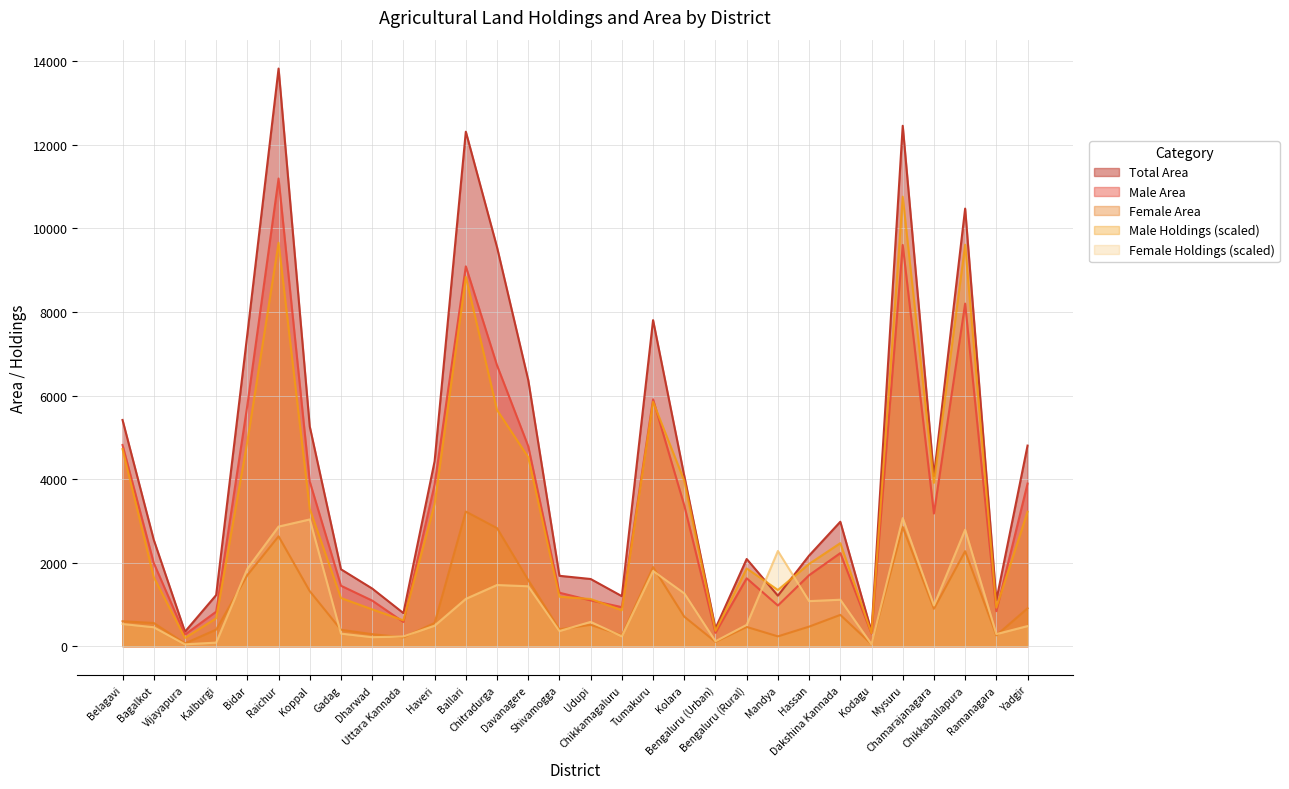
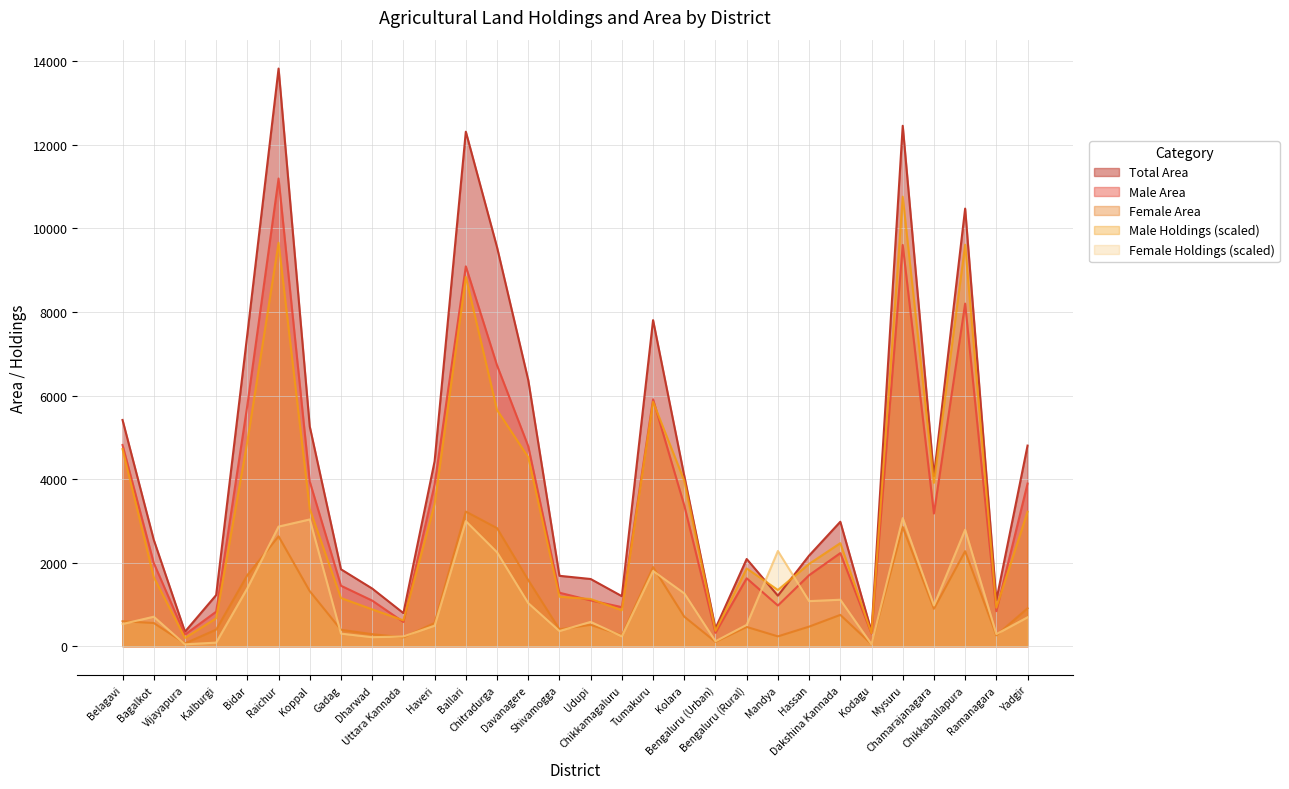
Female Holdings (scaled), Bagalkot: 500 -> 700
Female Holdings (scaled), Bidar: 1900 -> 1400
Female Holdings (scaled), Ballari: 1100 -> 3000
Female Holdings (scaled), Chitradurga: 1500 -> 2200
Female Holdings (scaled), Davanagere: 1400 -> 1000
Female Holdings (scaled), Yadgir: 500 -> 700
